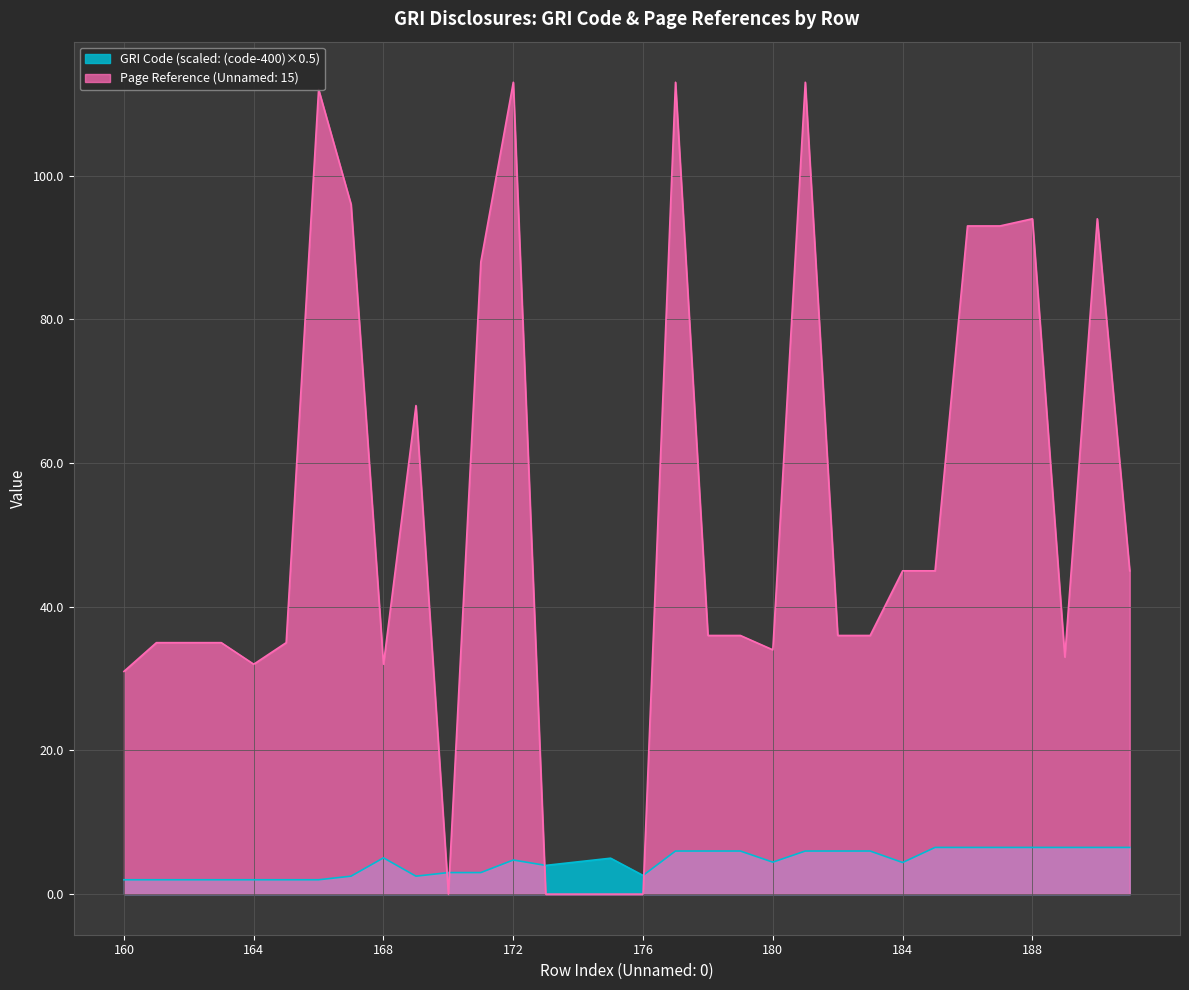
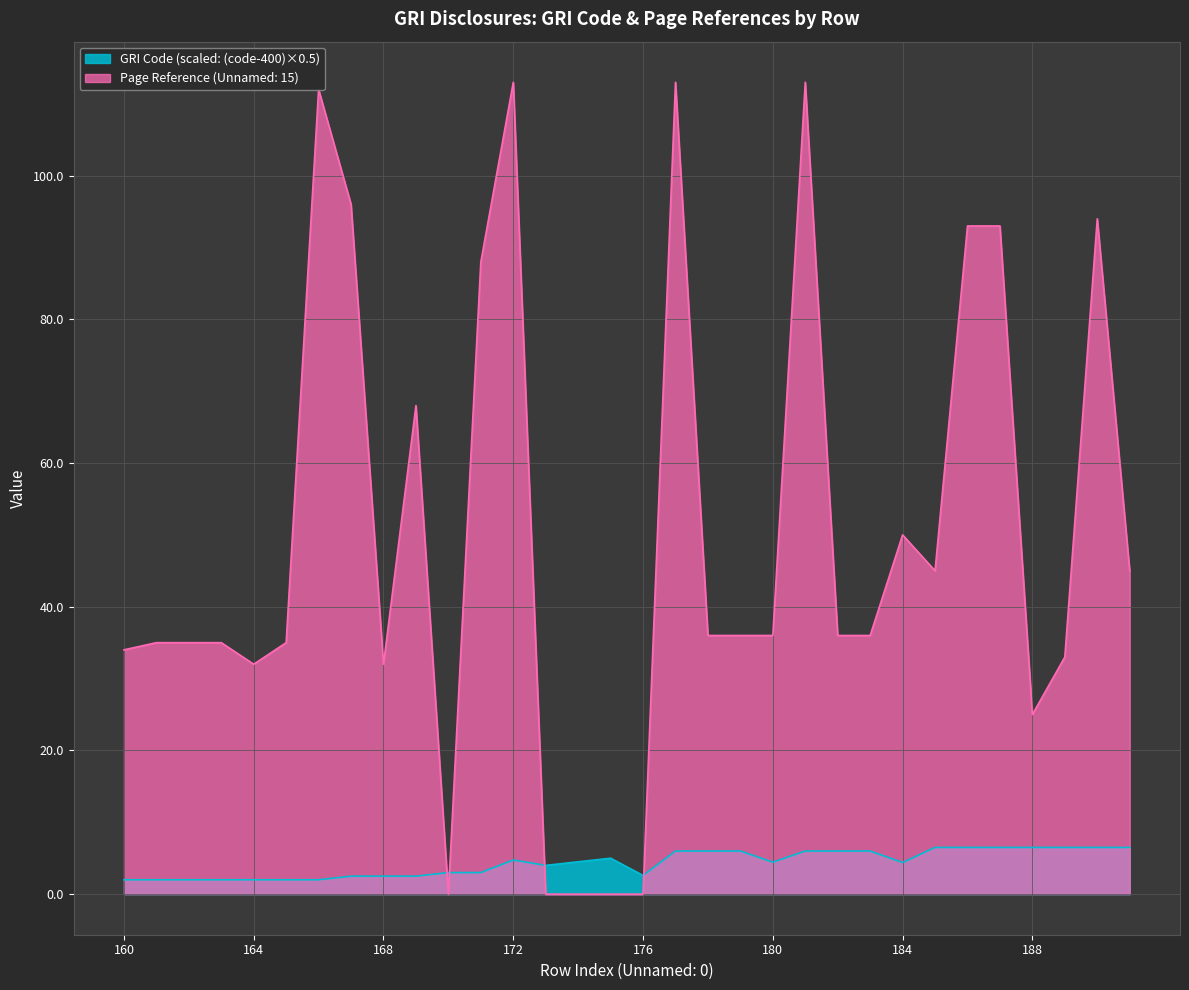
Page Reference (Unnamed: 15), 160: 31 -> 34
GRI Code (scaled: (code-400)×0.5), 168: 5 -> 3
Page Reference (Unnamed: 15), 180: 34 -> 36
Page Reference (Unnamed: 15), 184: 45 -> 50
Page Reference (Unnamed: 15), 188: 94 -> 25
